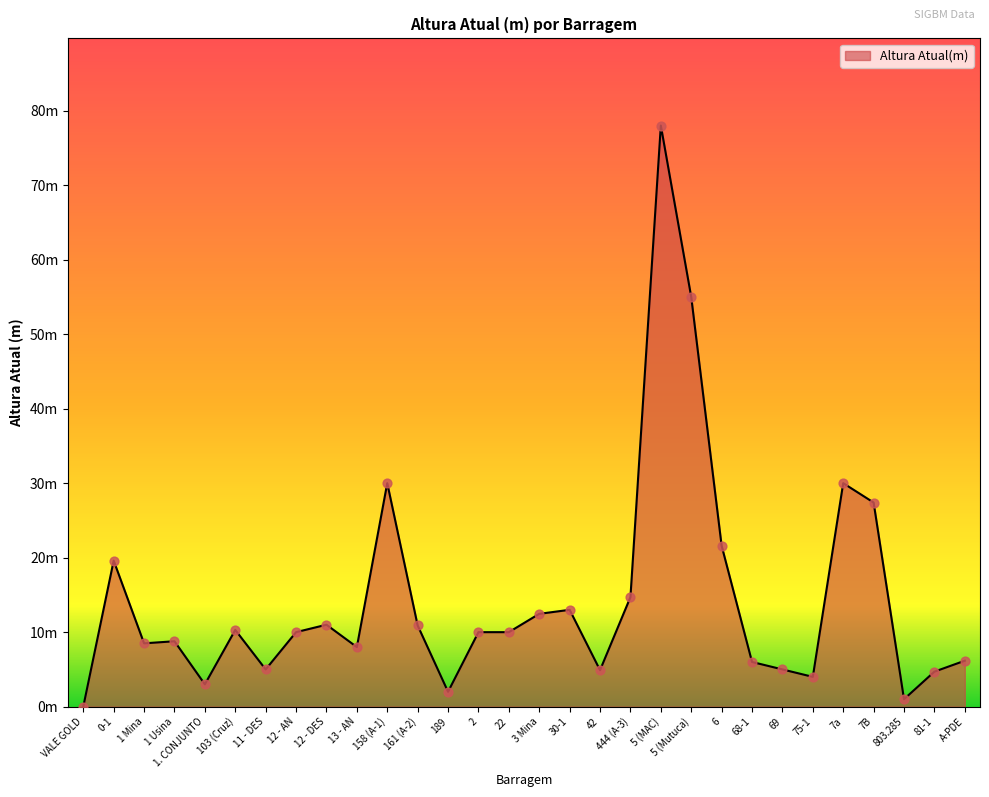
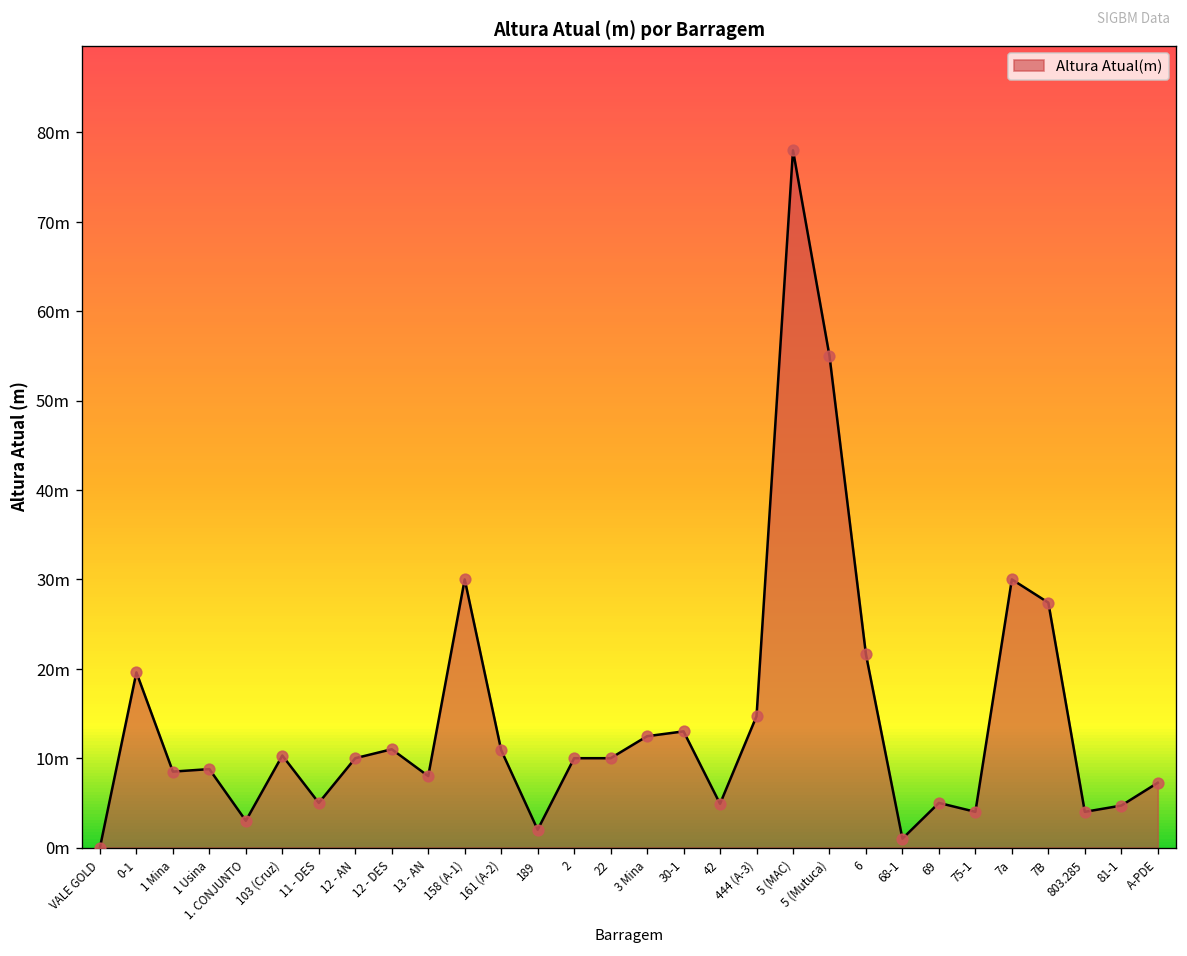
68-1: 6m -> 1m
803.285: 1m -> 4m
A-PDE: 6m -> 7m
